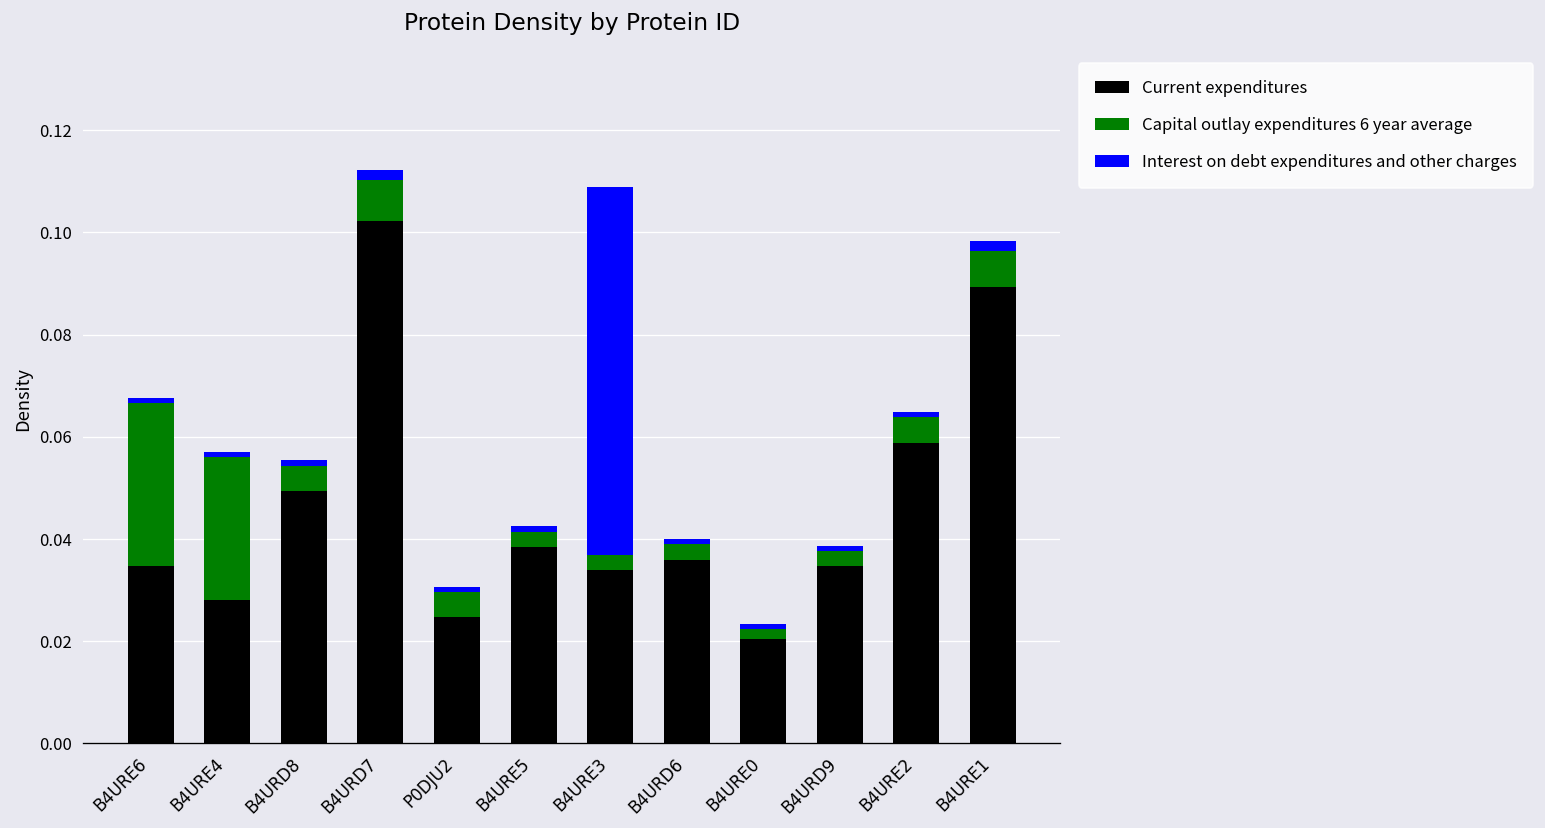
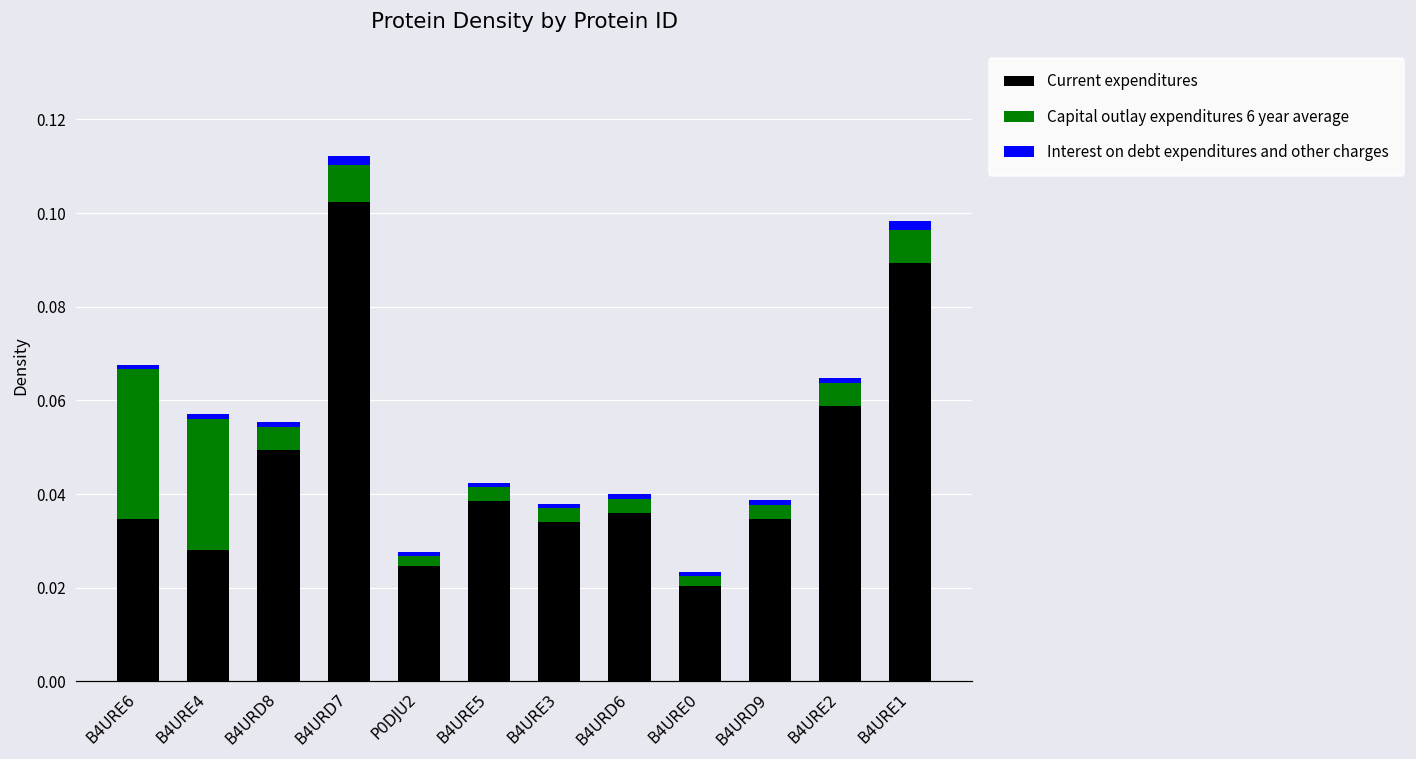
Capital outlay expenditures 6 year average, P0DJU2: 0.005 -> 0.002
Interest on debt expenditures and other charges, B4URE3: 0.072 -> 0.001
